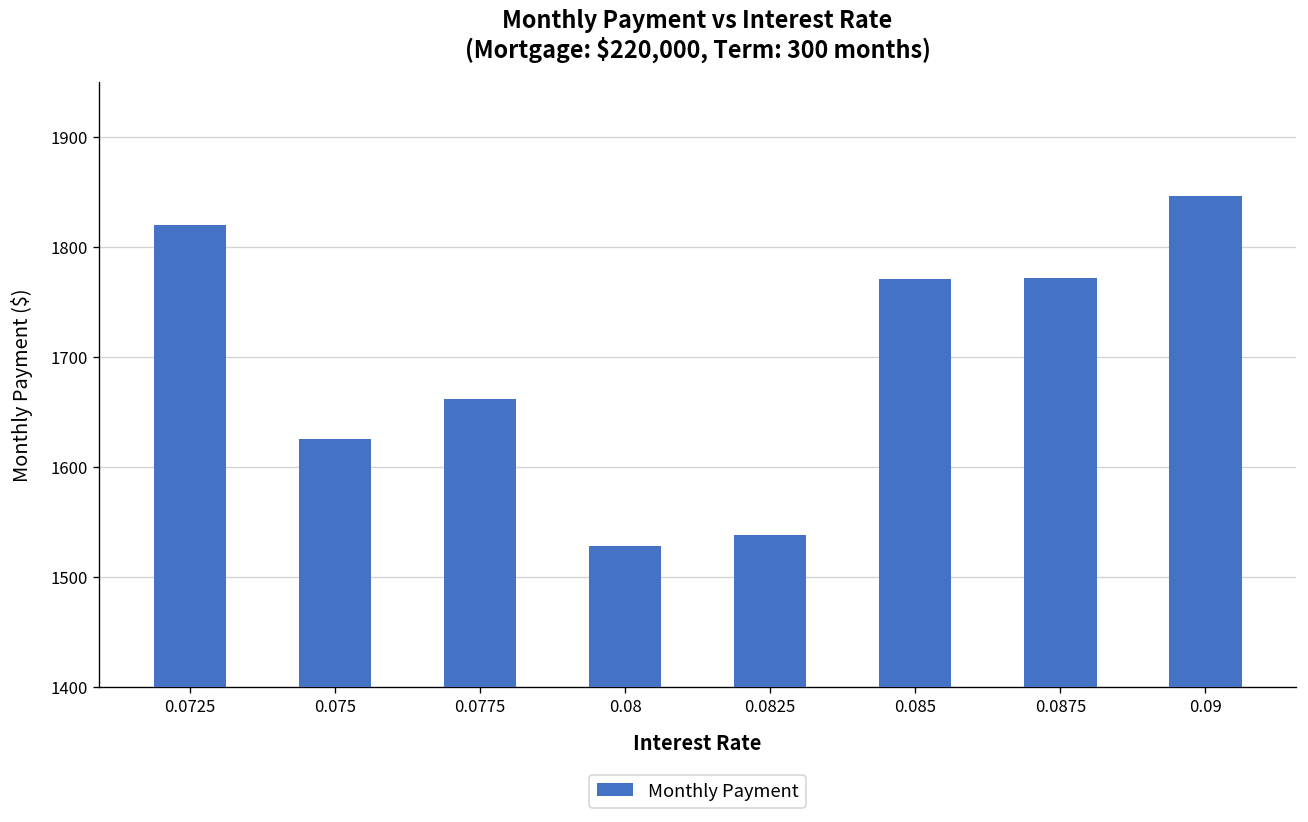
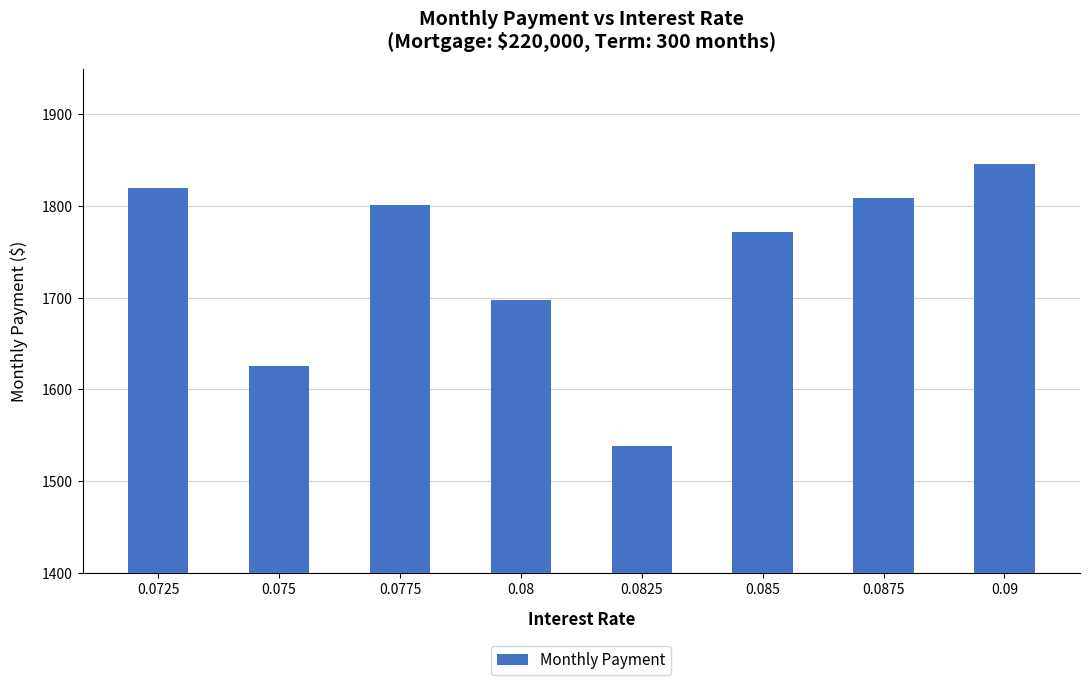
0.0775: 1660 -> 1800
0.08: 1530 -> 1700
0.0875: 1770 -> 1810
